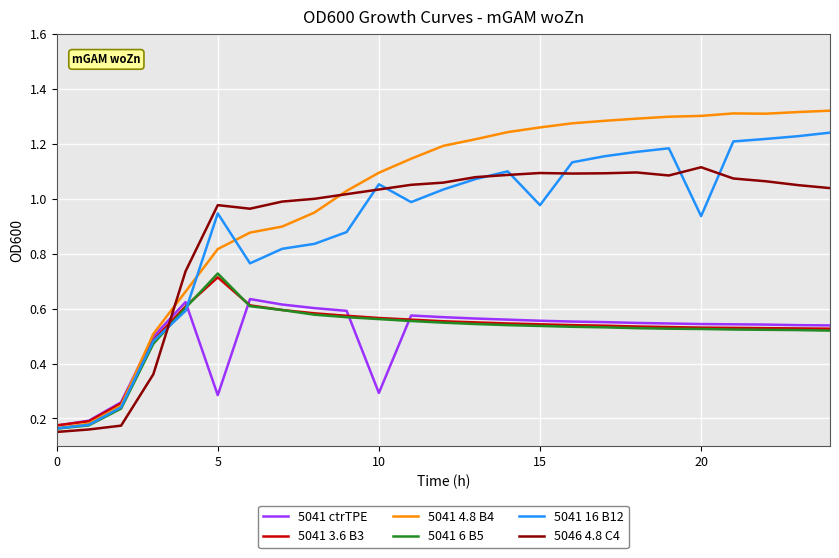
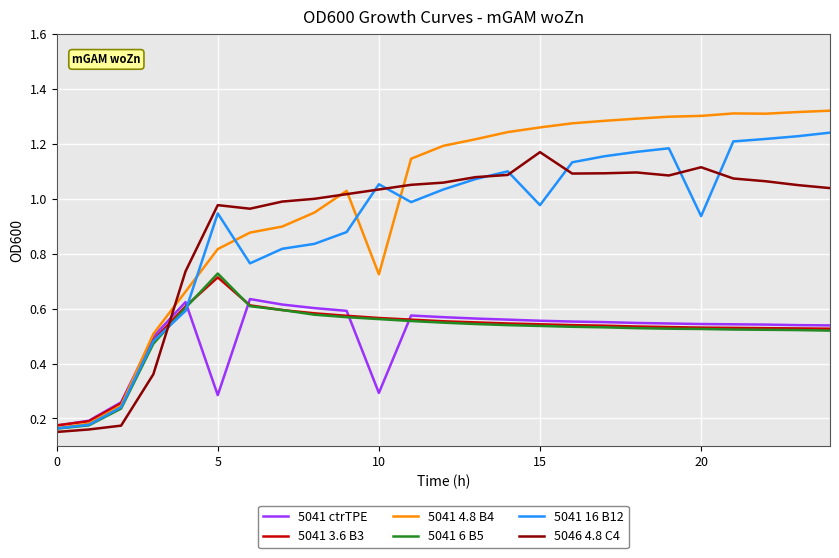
5041 4.8 B4, 10: 1.10 -> 0.73
5046 4.8 C4, 15: 1.09 -> 1.17
